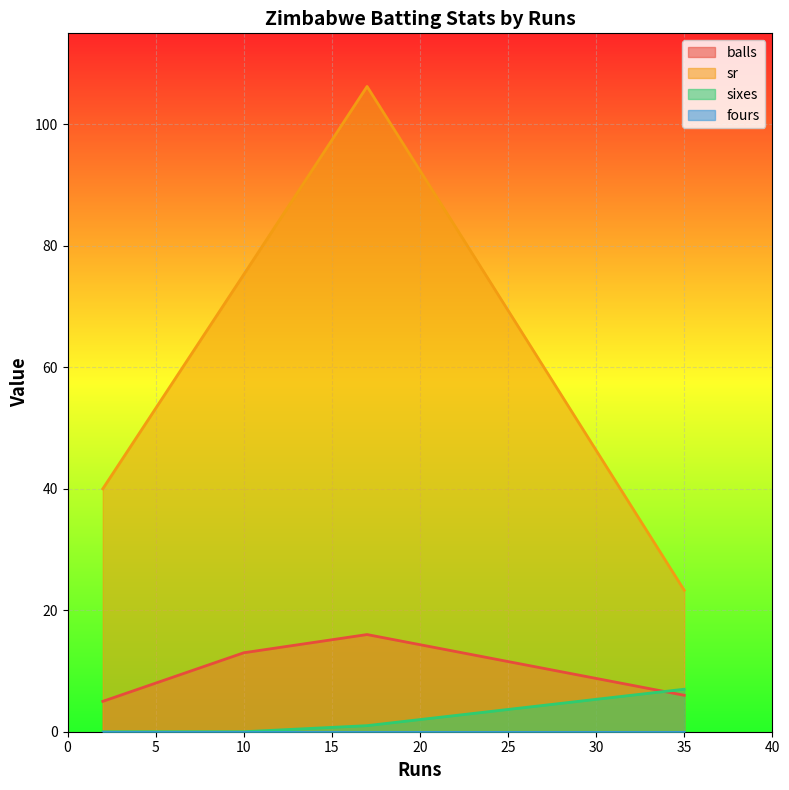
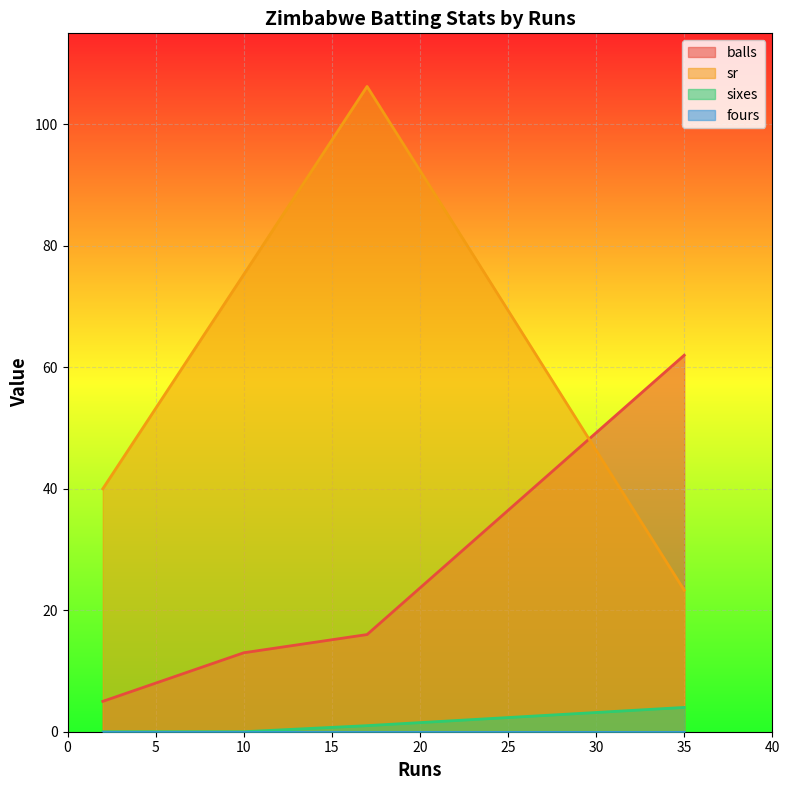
balls, 35: 6 -> 62
sixes, 35: 7 -> 4
